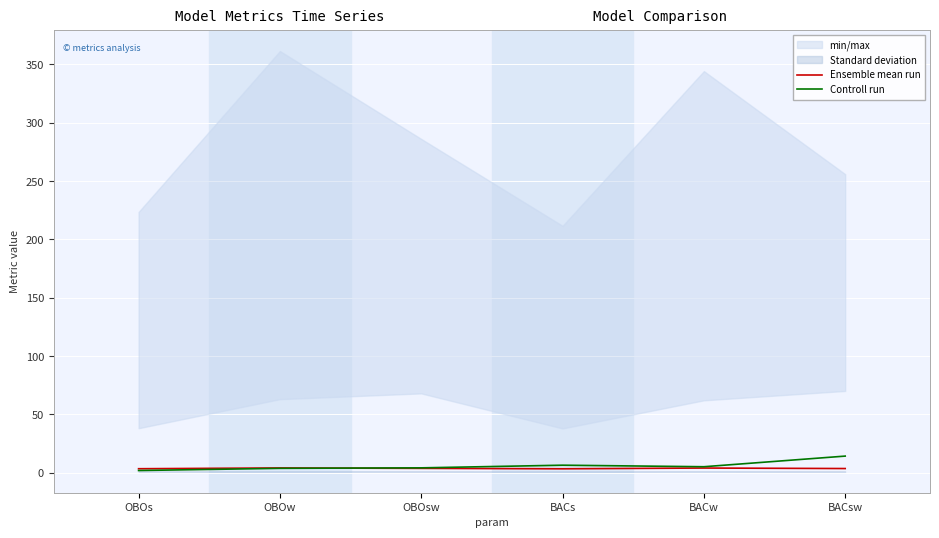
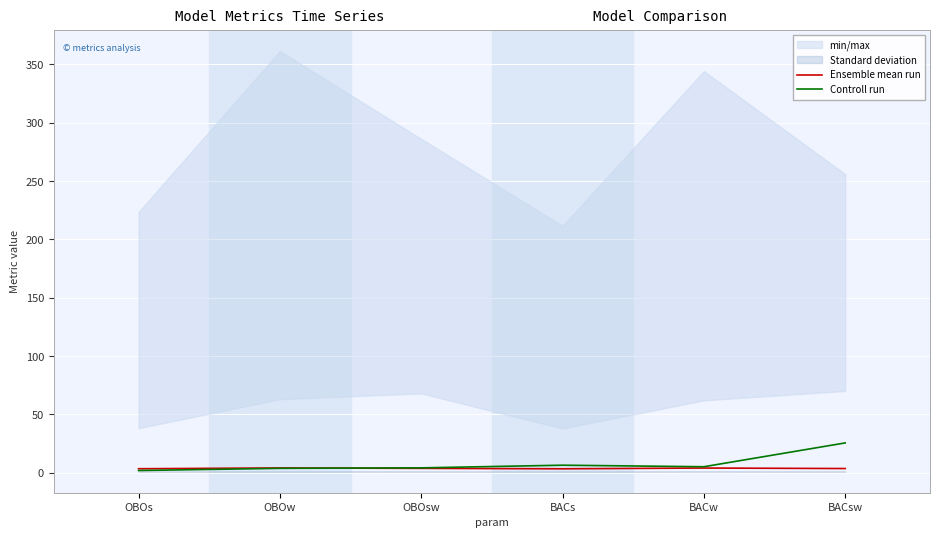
Controll run, BACsw: 14 -> 25
